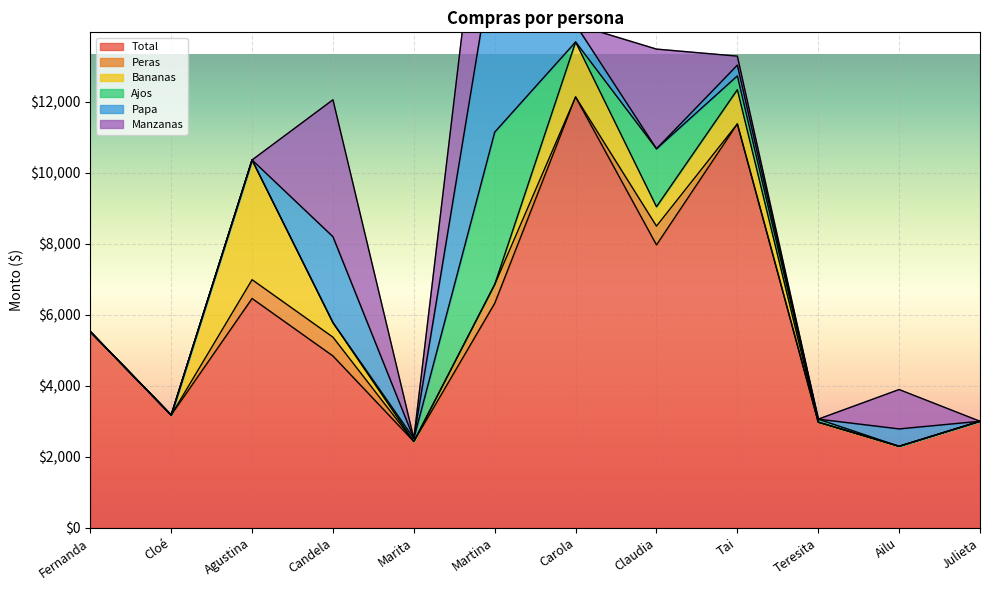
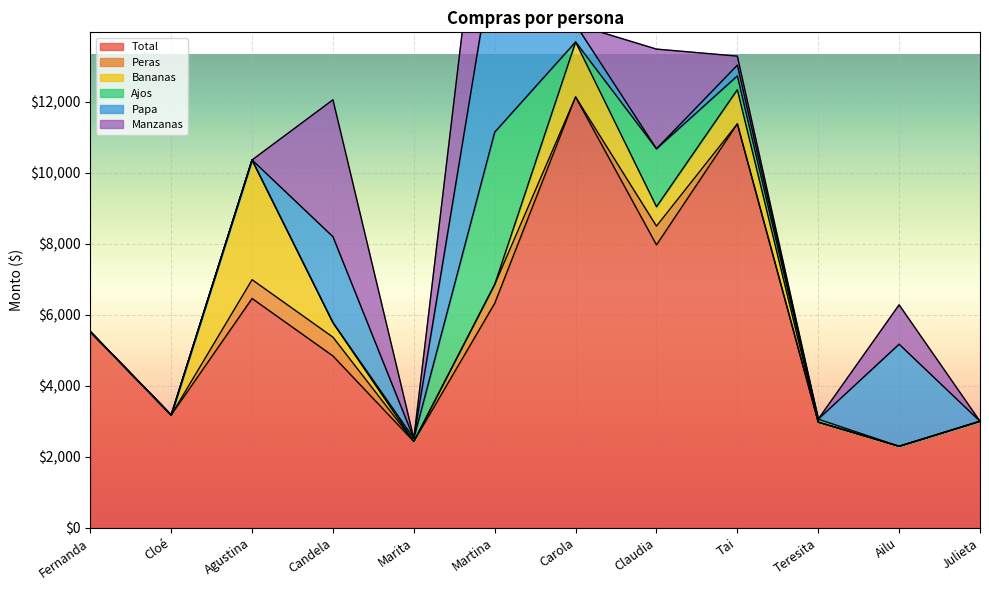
Papa, Ailu: $500 -> $2,900
